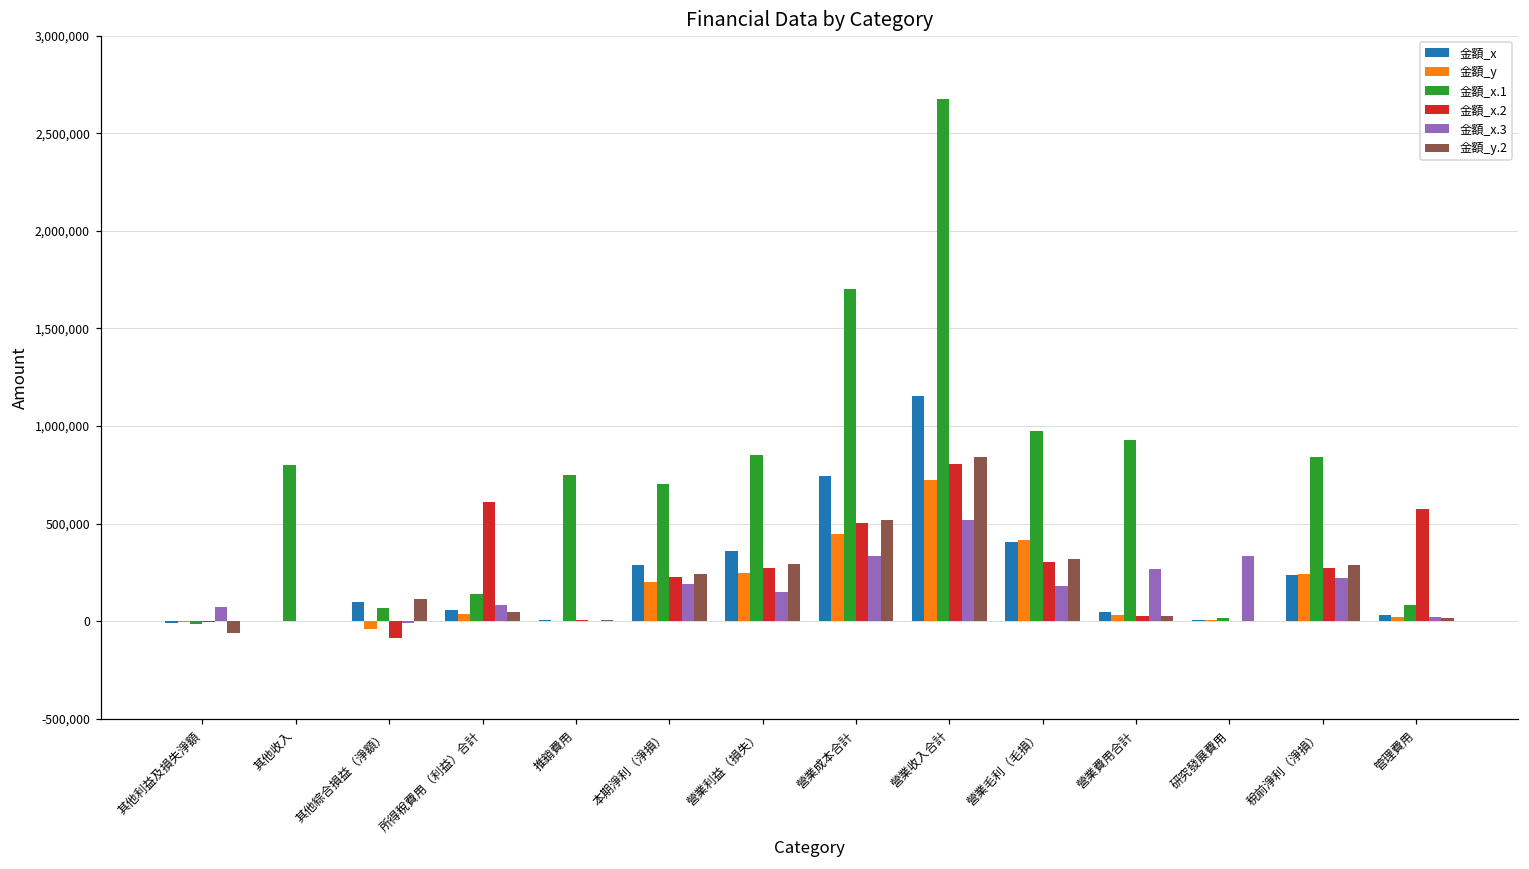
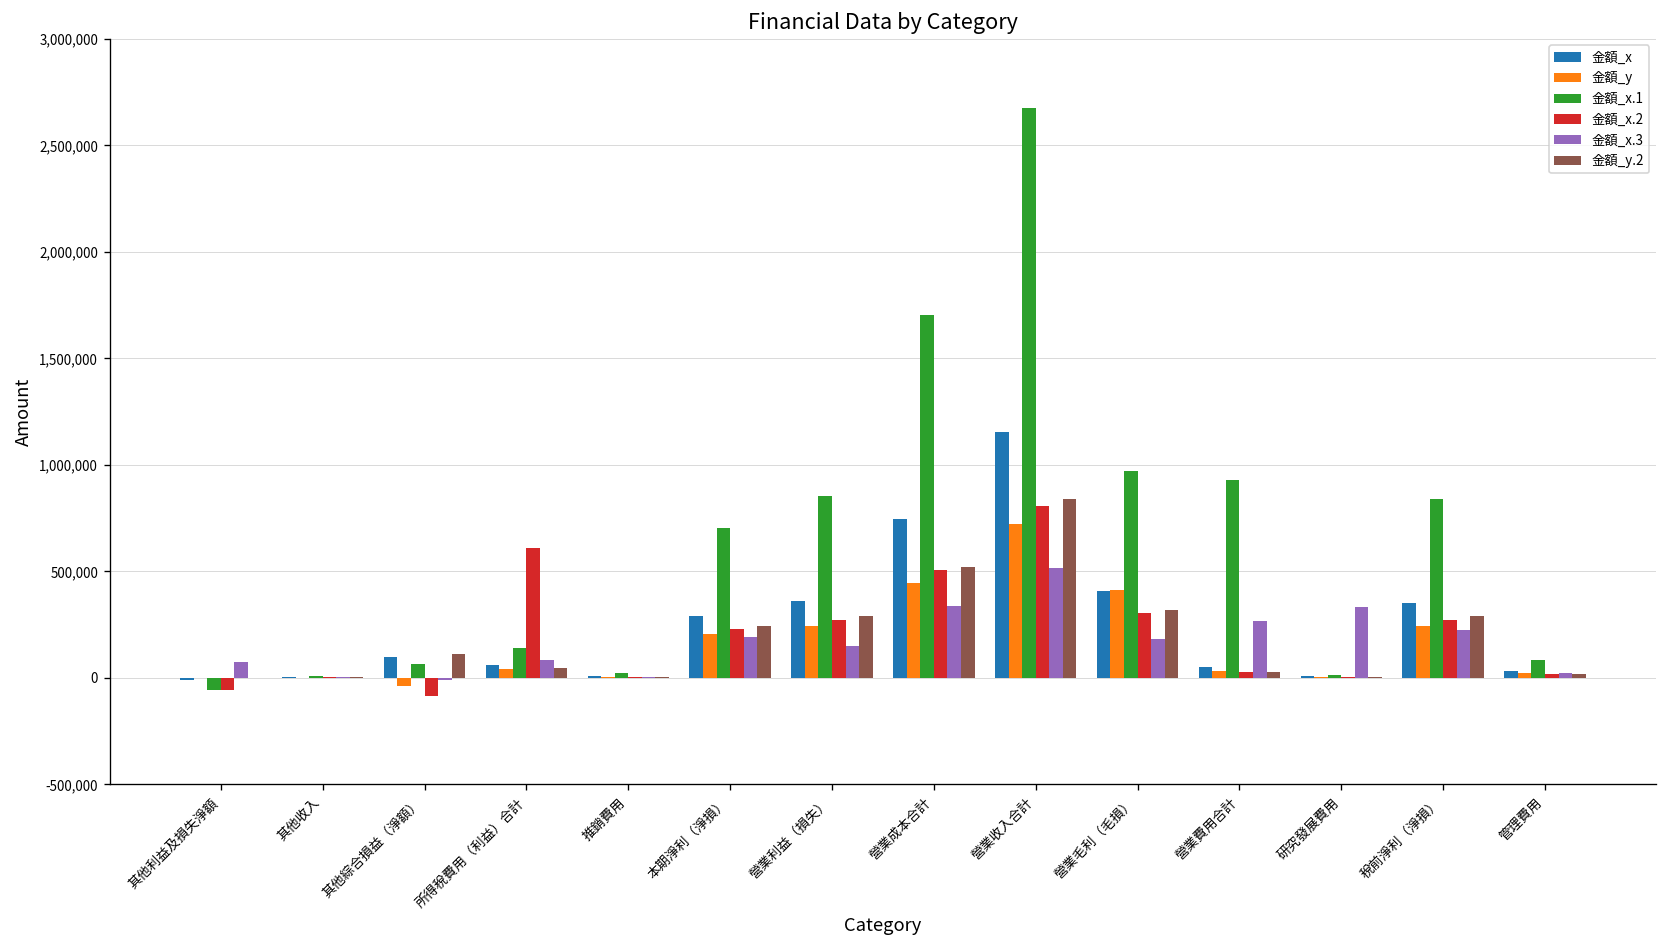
金額_x.1, 其他利益及損失淨額: -10,000 -> -60,000
金額_x.2, 其他利益及損失淨額: 0 -> -60,000
金額_y.2, 其他利益及損失淨額: -60,000 -> 0
金額_x.1, 其他收入: 800,000 -> 10,000
金額_x.1, 推銷費用: 750,000 -> 20,000
金額_x, 稅前淨利（淨損）: 240,000 -> 350,000
金額_x.2, 管理費用: 570,000 -> 20,000
